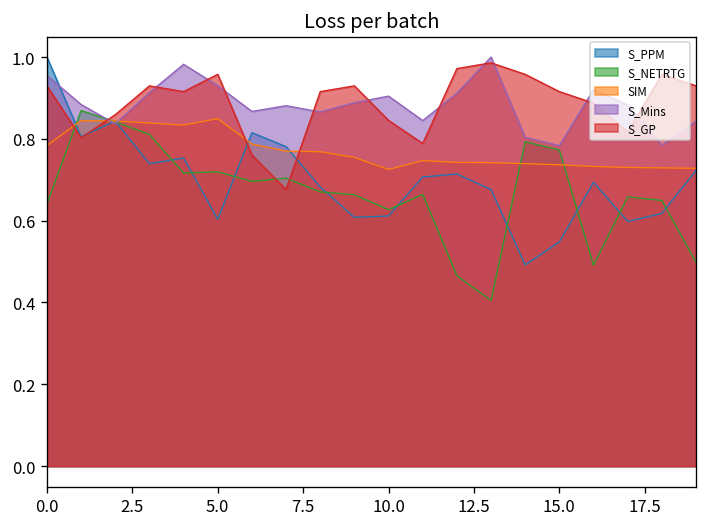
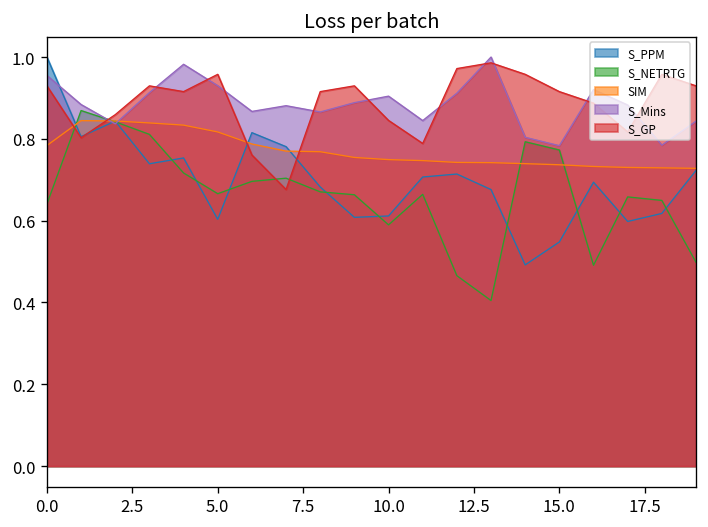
S_NETRTG, 5.0: 0.72 -> 0.67
SIM, 5.0: 0.85 -> 0.82
S_NETRTG, 10.0: 0.63 -> 0.59
SIM, 10.0: 0.73 -> 0.75
